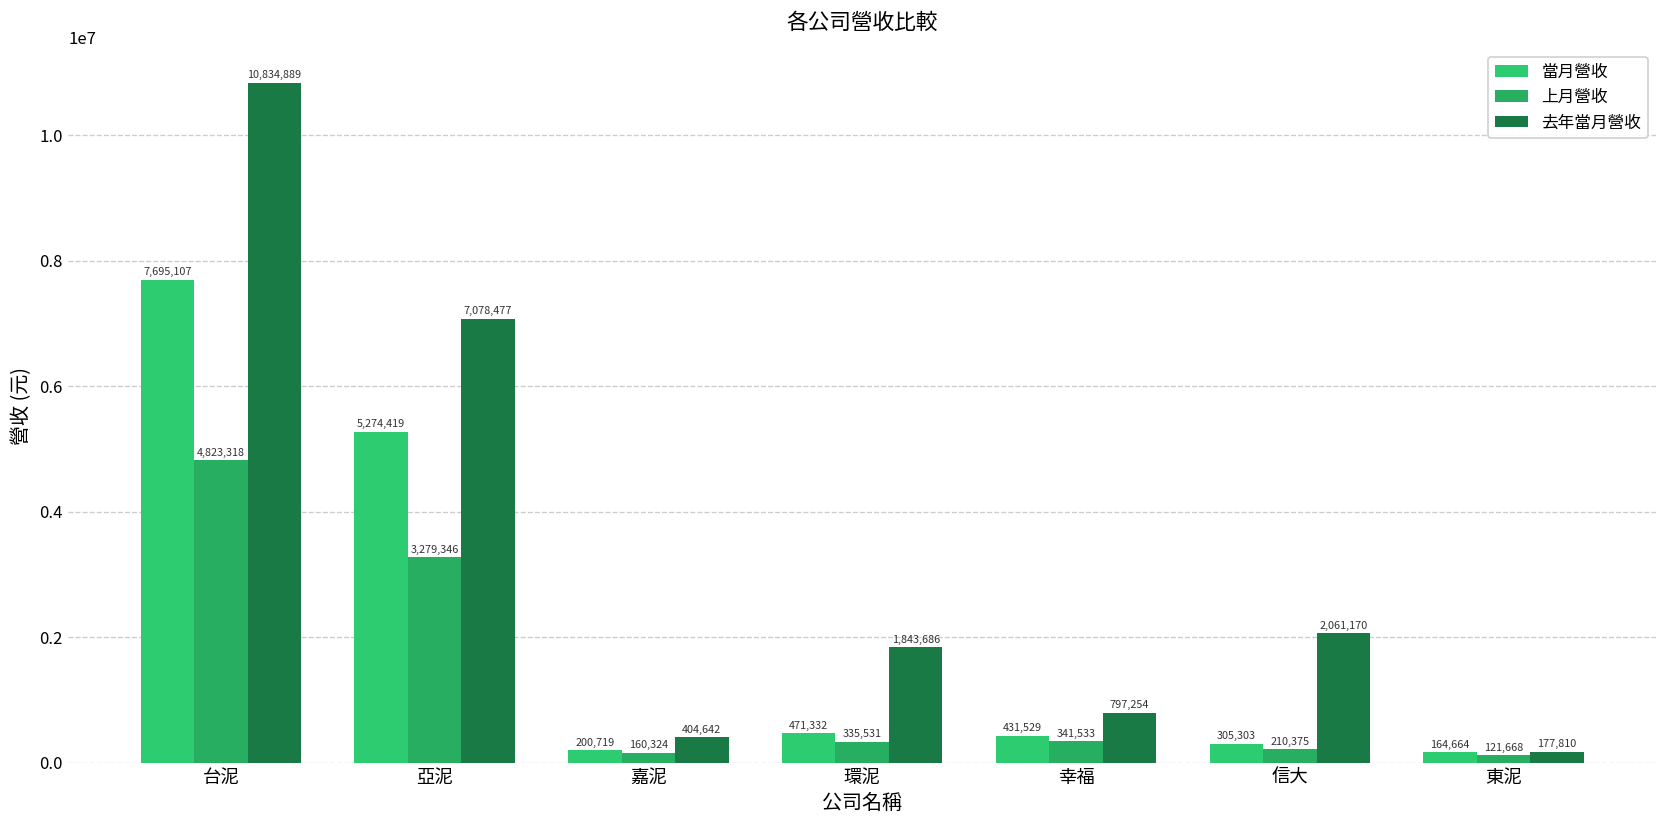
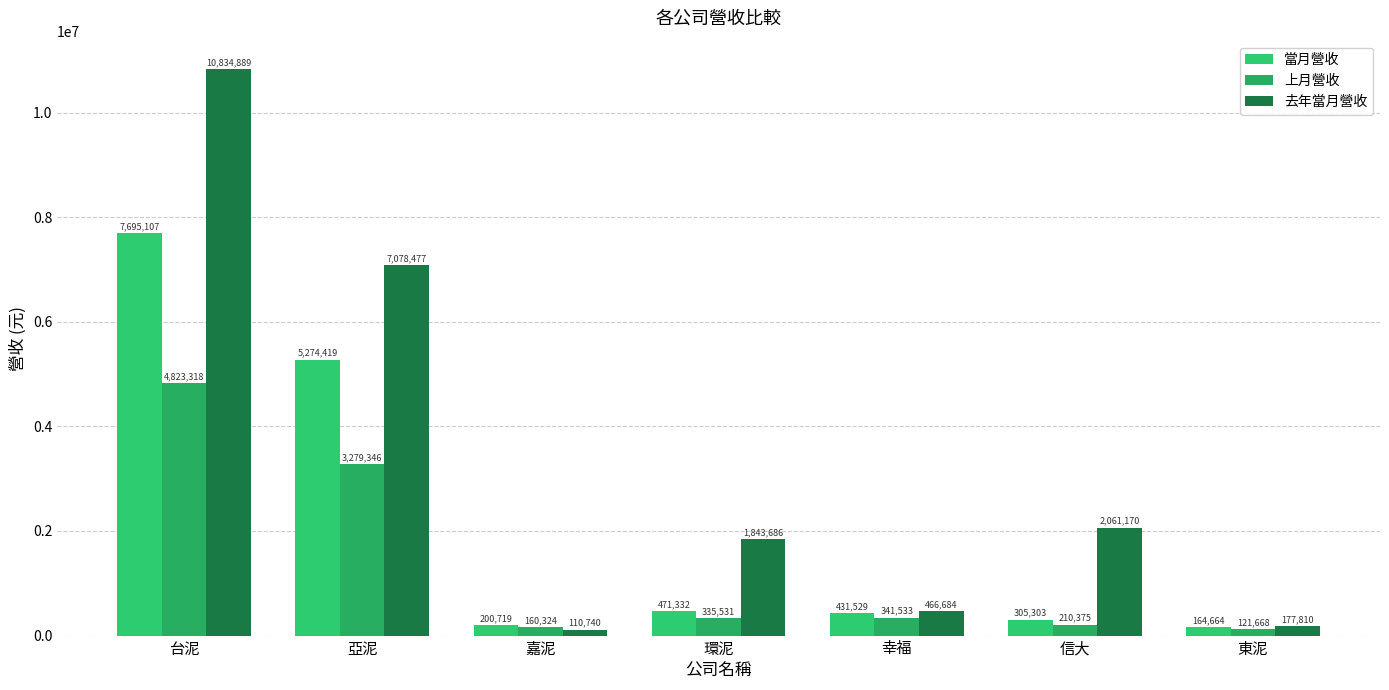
去年當月營收, 嘉泥: 404,642 -> 110,740
去年當月營收, 幸福: 797,254 -> 466,684
